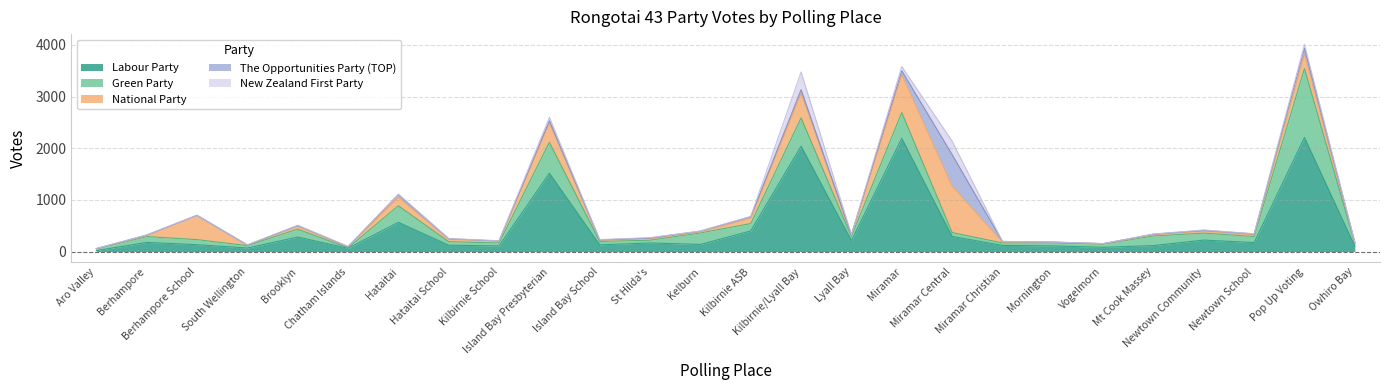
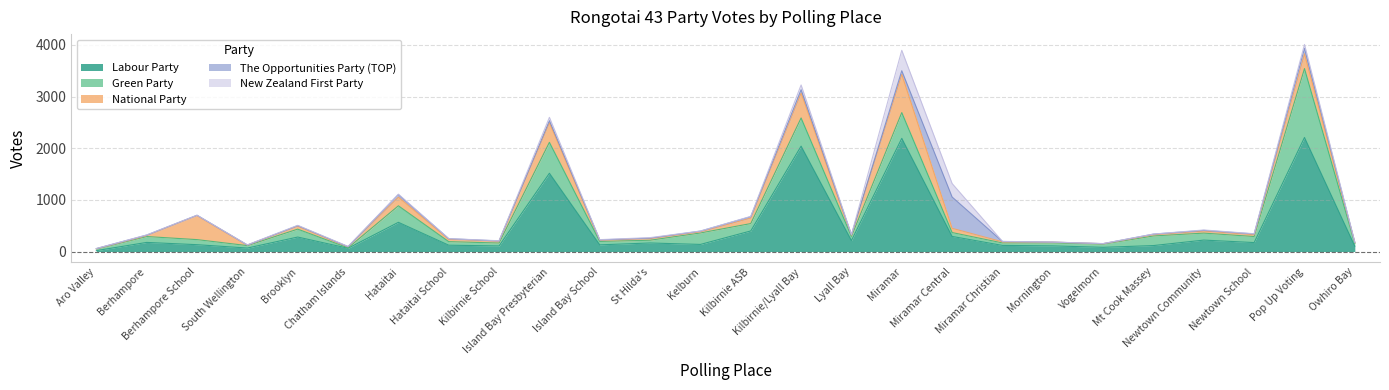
New Zealand First Party, Kilbirnie/Lyall Bay: 300 -> 100
New Zealand First Party, Miramar: 100 -> 400
National Party, Miramar Central: 900 -> 100
